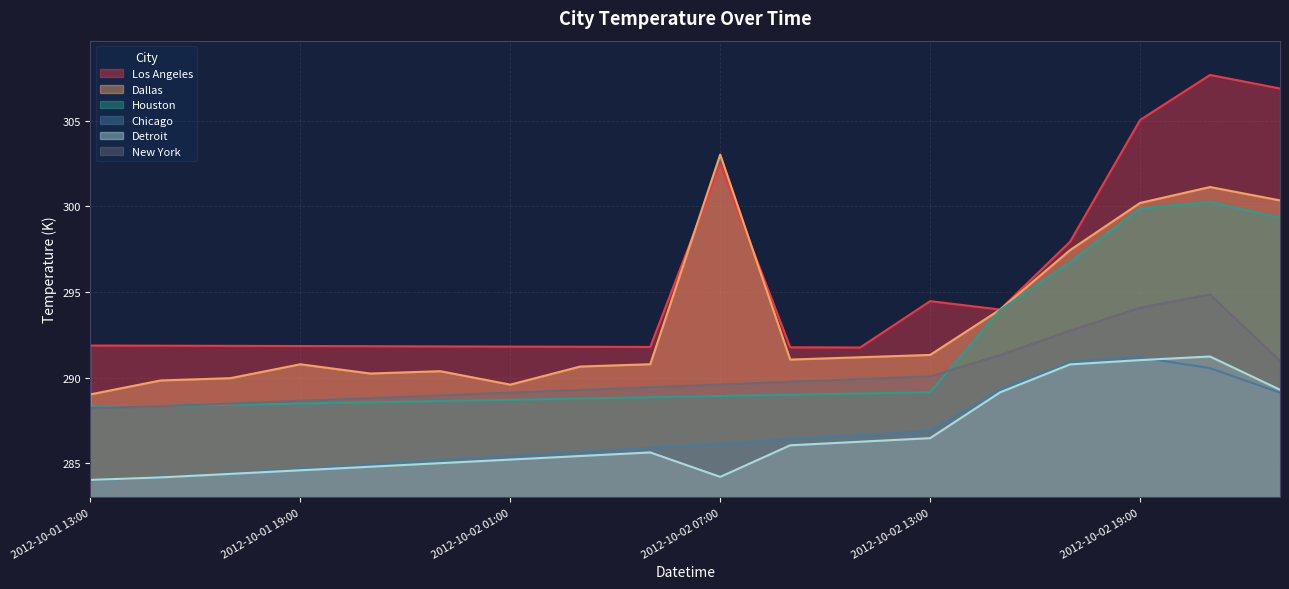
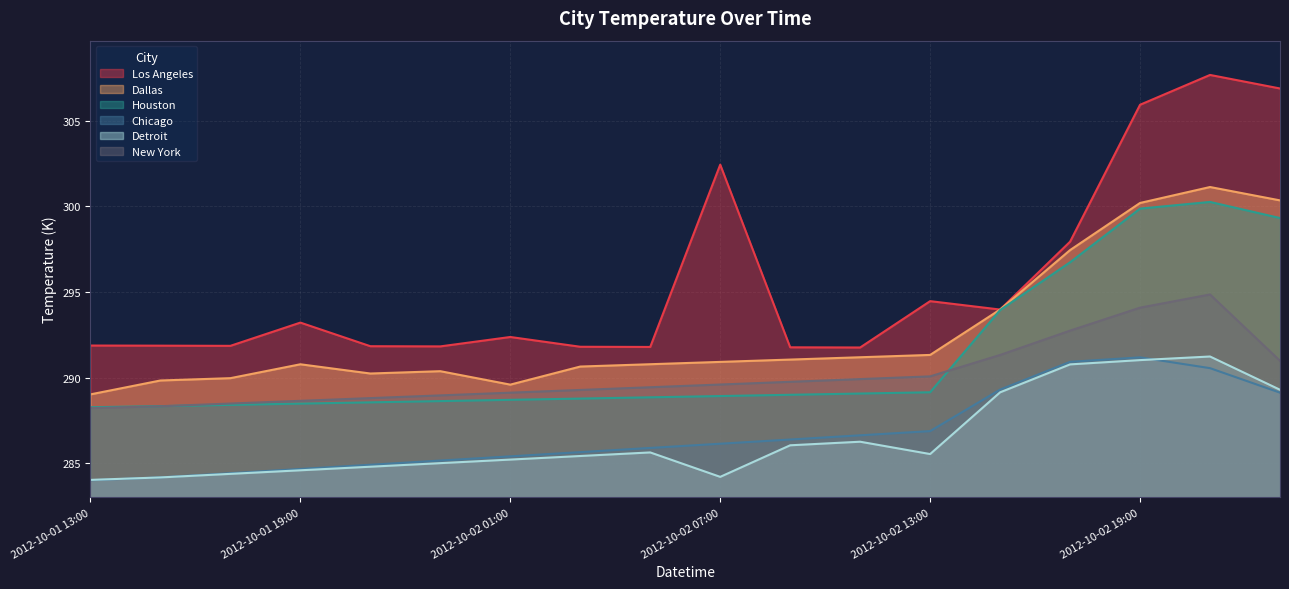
Los Angeles, 2012-10-01 19:00: 291.8 -> 293.2
Los Angeles, 2012-10-02 01:00: 291.8 -> 292.4
Dallas, 2012-10-02 07:00: 303.0 -> 290.9
Detroit, 2012-10-02 13:00: 286.5 -> 285.5
Los Angeles, 2012-10-02 19:00: 305.0 -> 305.9
